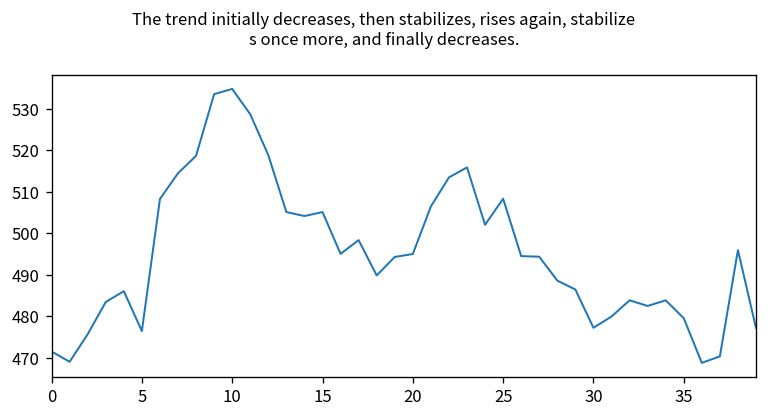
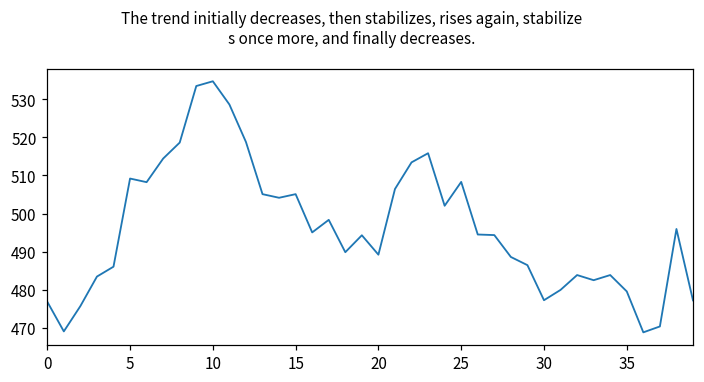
0: 472 -> 477
5: 476 -> 509
20: 495 -> 489
